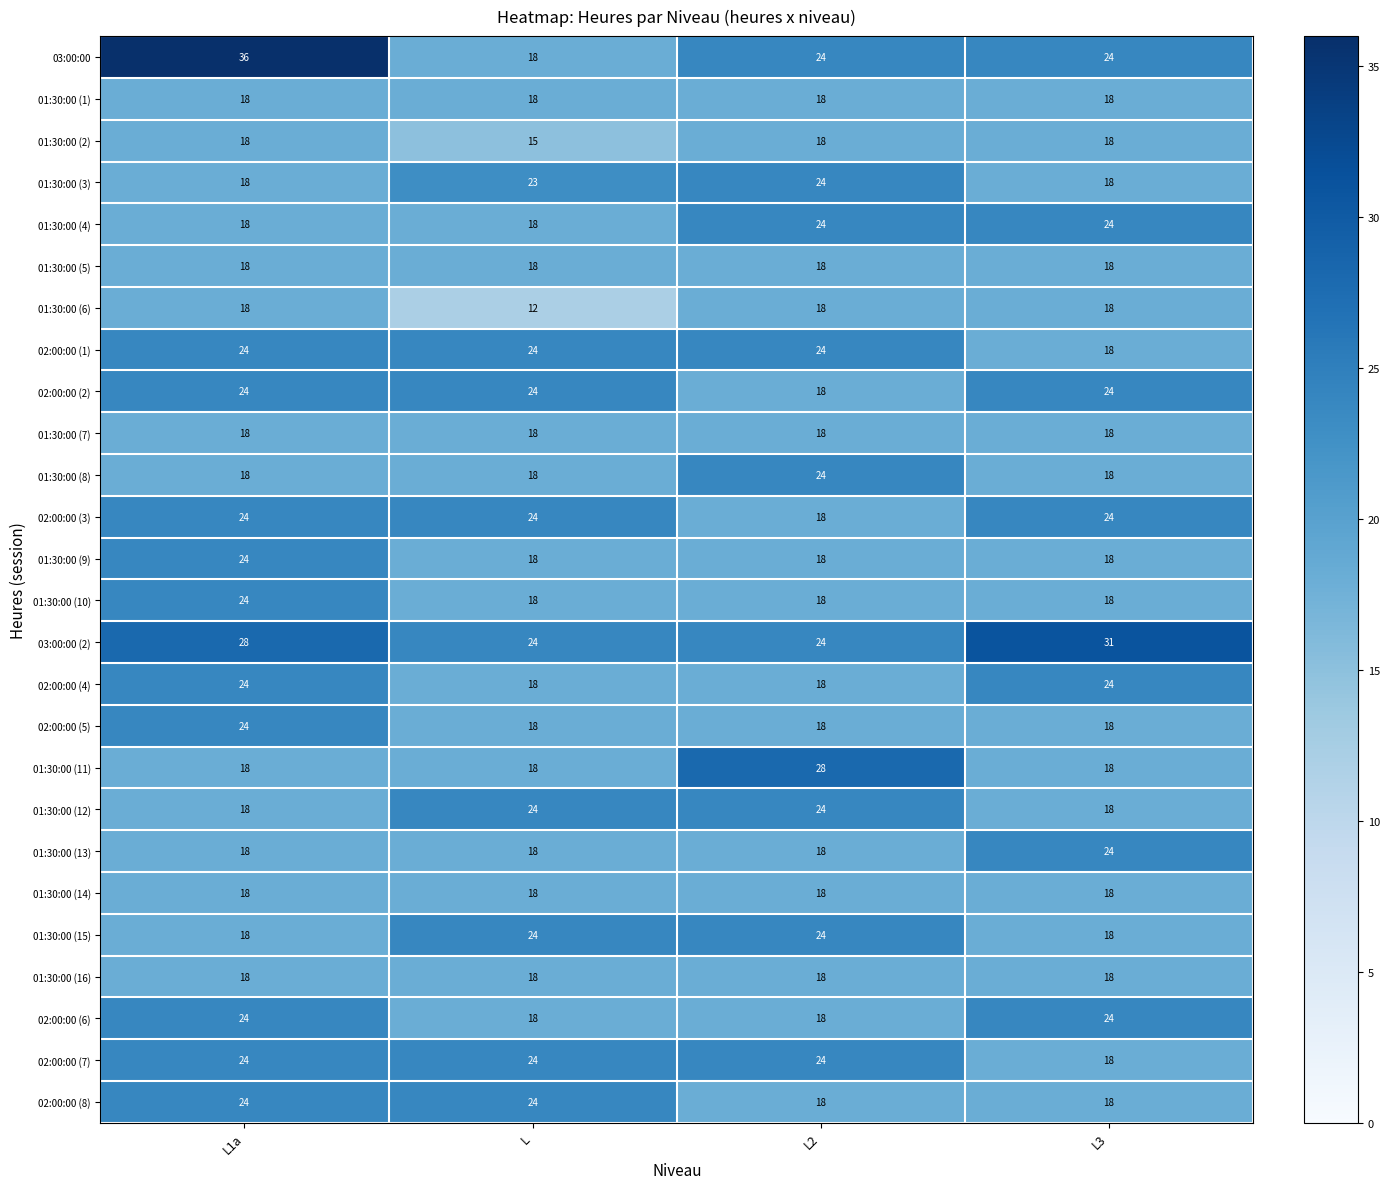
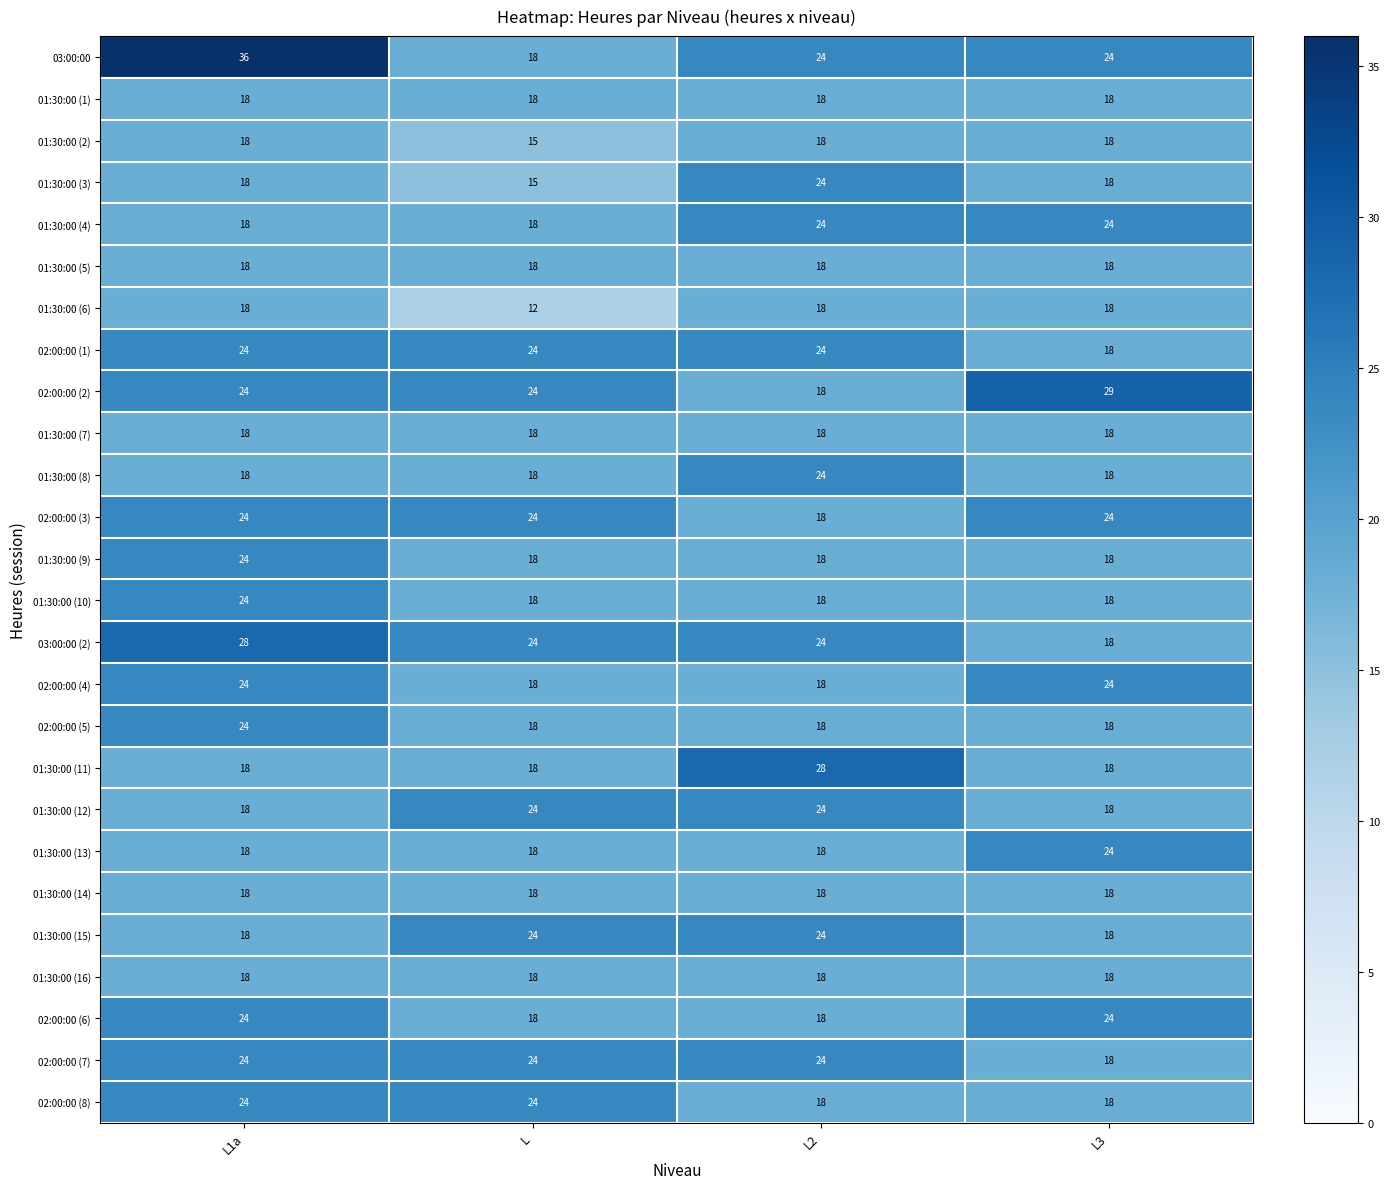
01:30:00 (3), L: 23 -> 15
02:00:00 (2), L3: 24 -> 29
03:00:00 (2), L3: 31 -> 18
